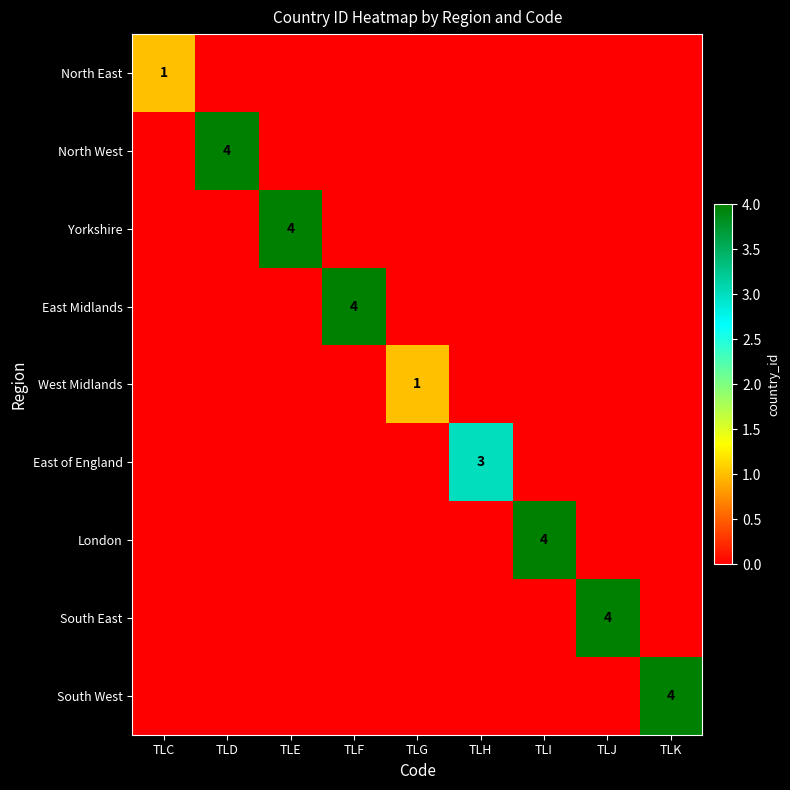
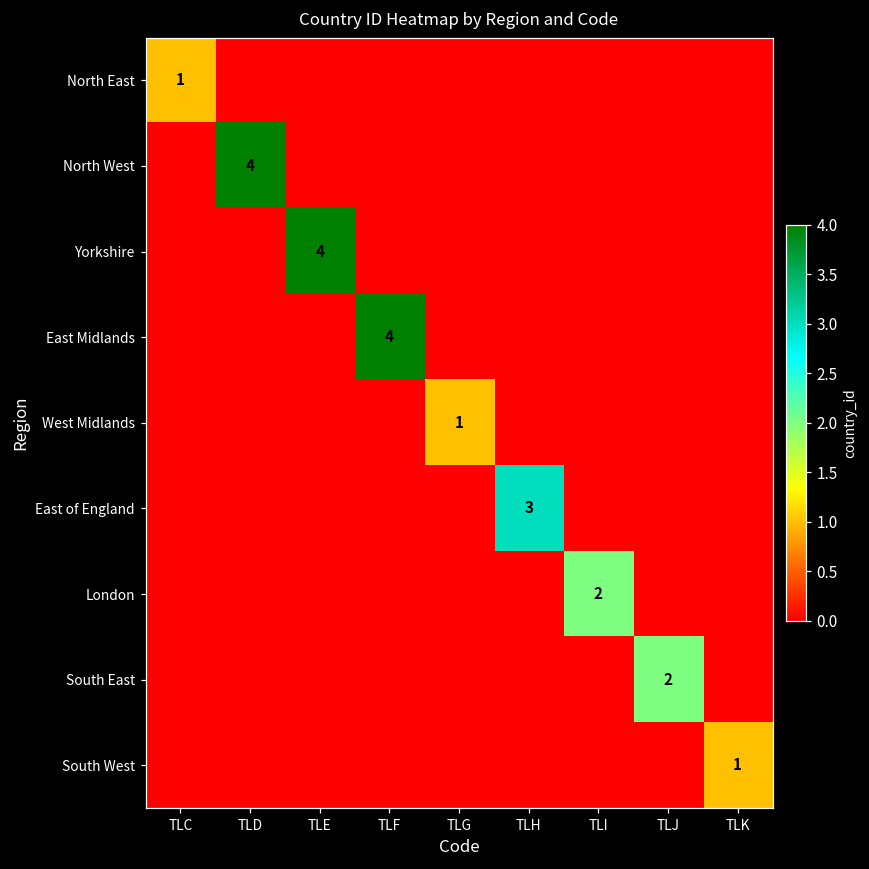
London, TLI: 4 -> 2
South East, TLJ: 4 -> 2
South West, TLK: 4 -> 1
